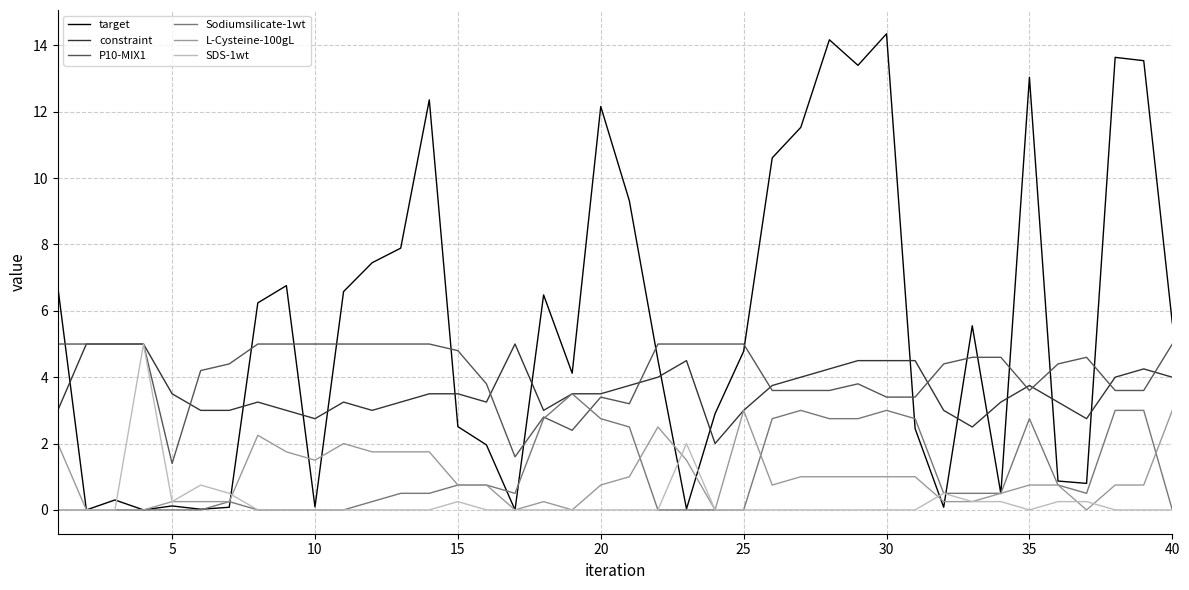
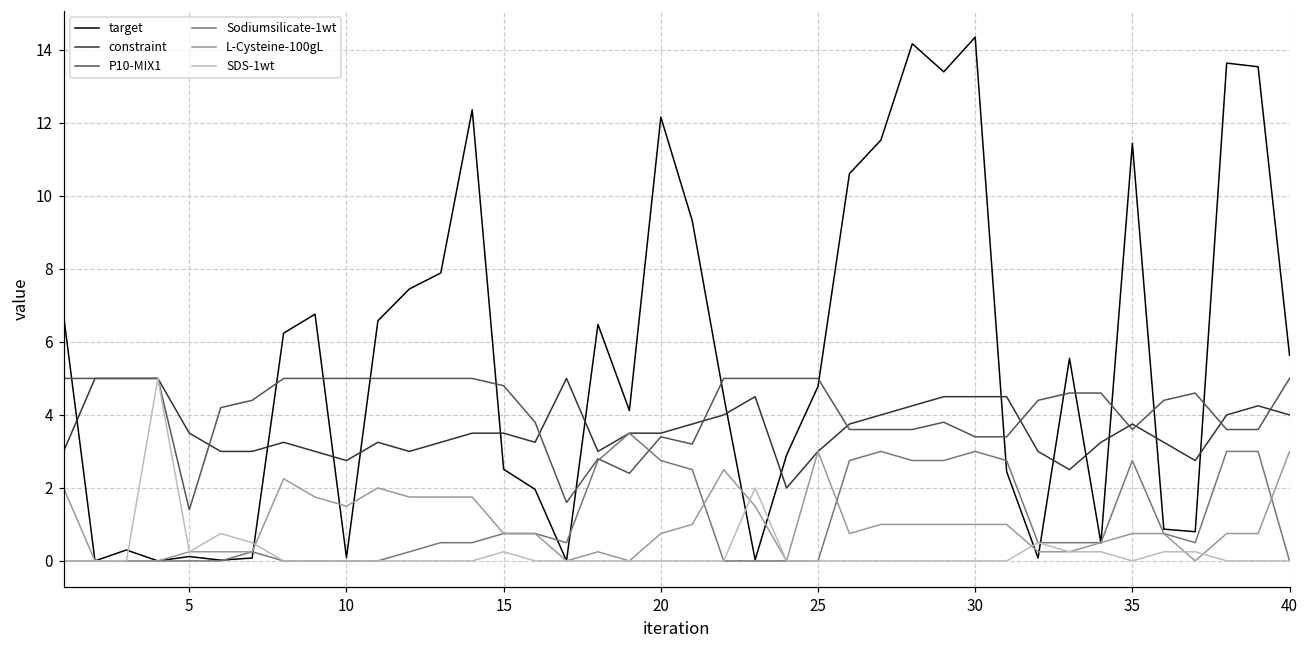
target, 35: 13.0 -> 11.4
